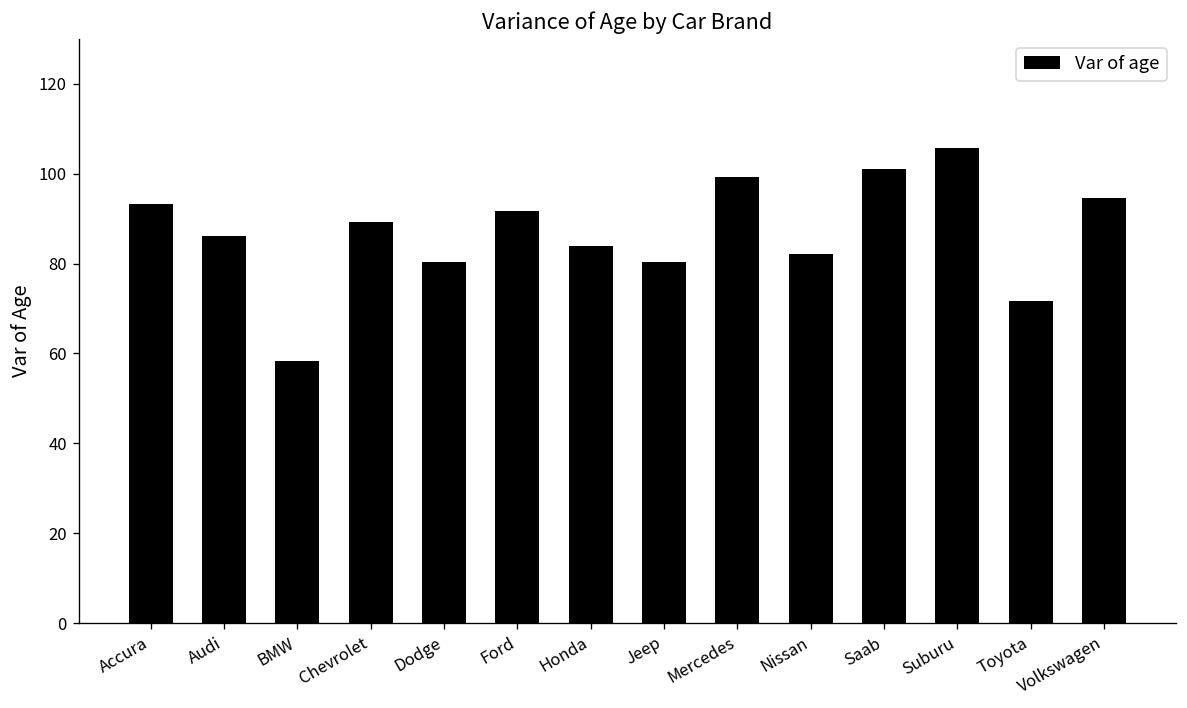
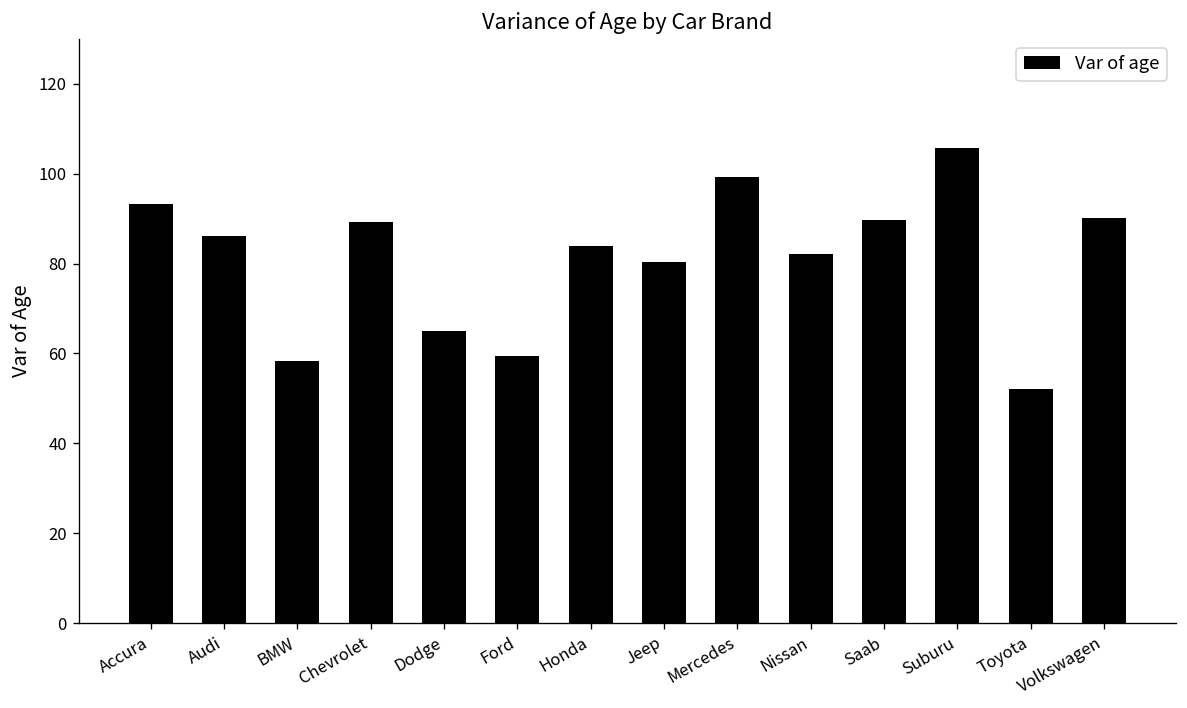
Dodge: 80 -> 65
Ford: 92 -> 59
Saab: 101 -> 90
Toyota: 72 -> 52
Volkswagen: 95 -> 90
